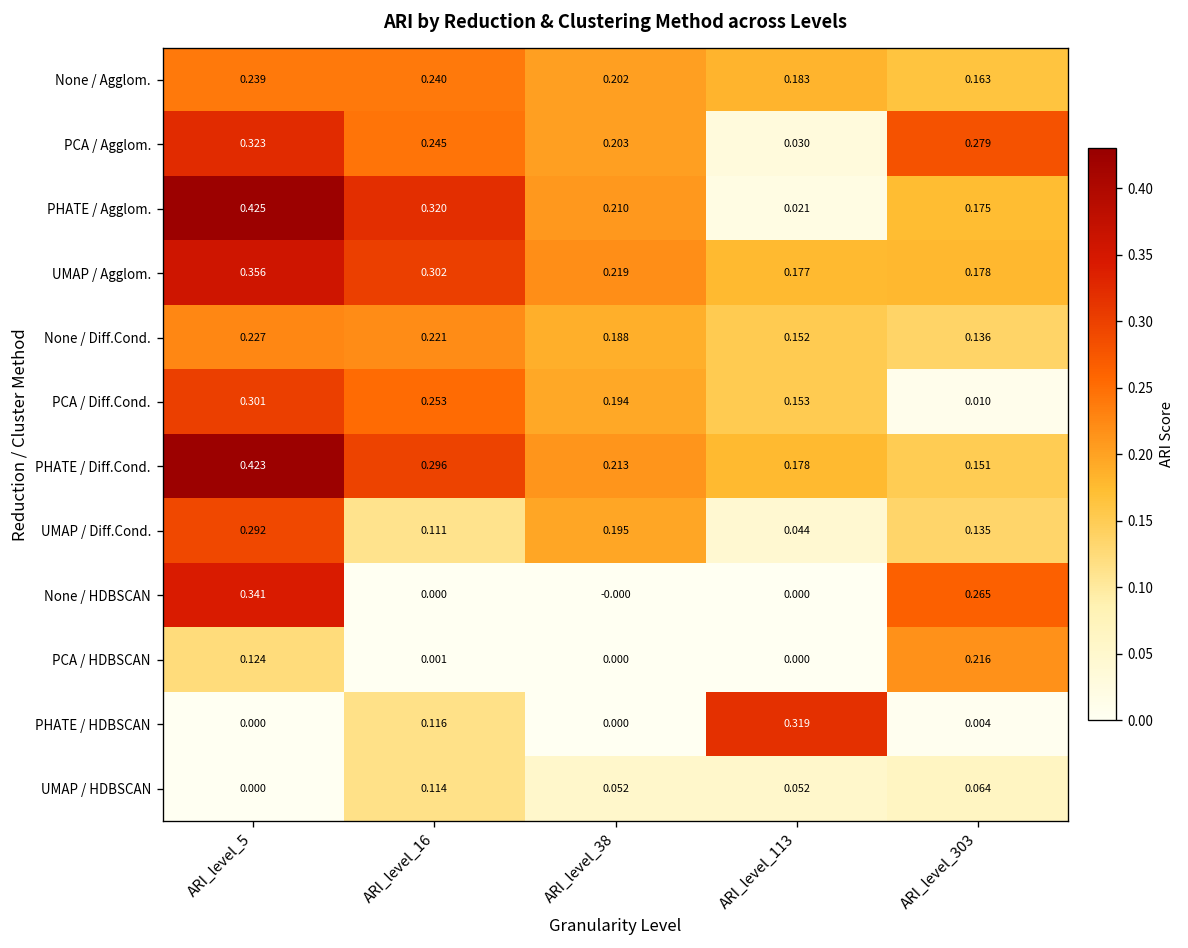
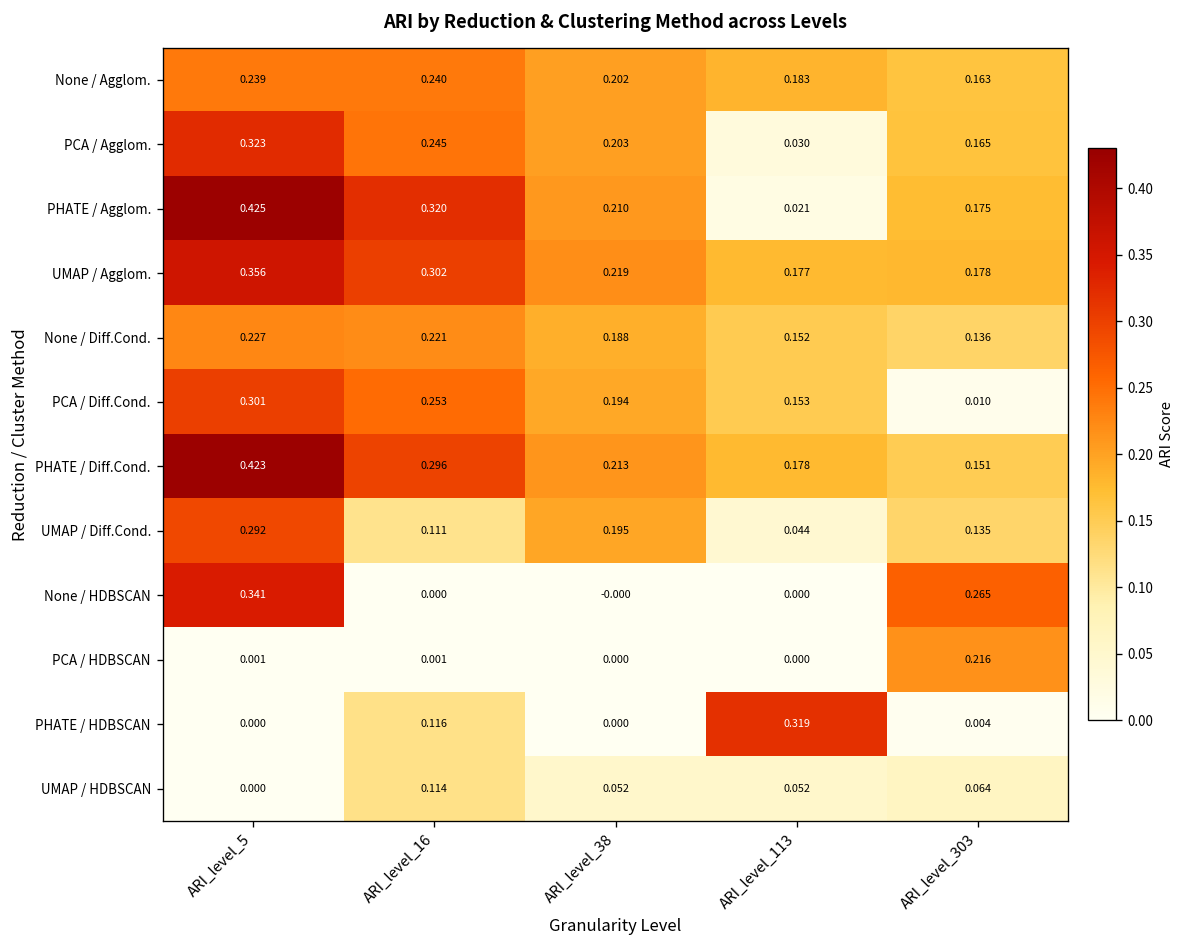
PCA / Agglom., ARI_level_303: 0.279 -> 0.165
PCA / HDBSCAN, ARI_level_5: 0.124 -> 0.001
